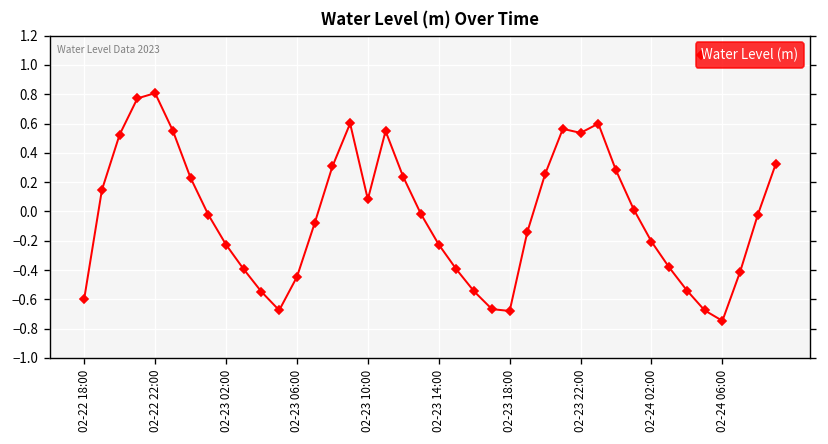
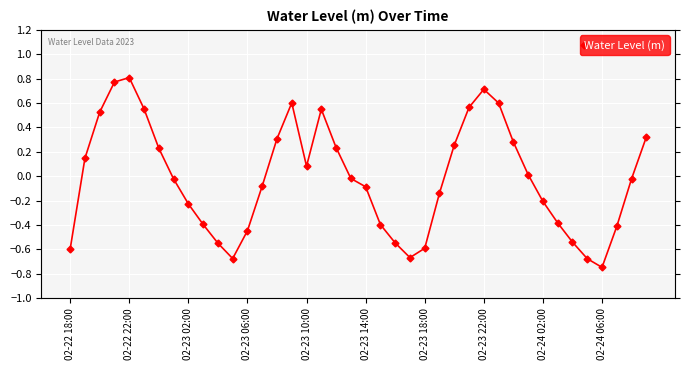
02-23 14:00: -0.23 -> -0.09
02-23 18:00: -0.68 -> -0.59
02-23 22:00: 0.54 -> 0.71
